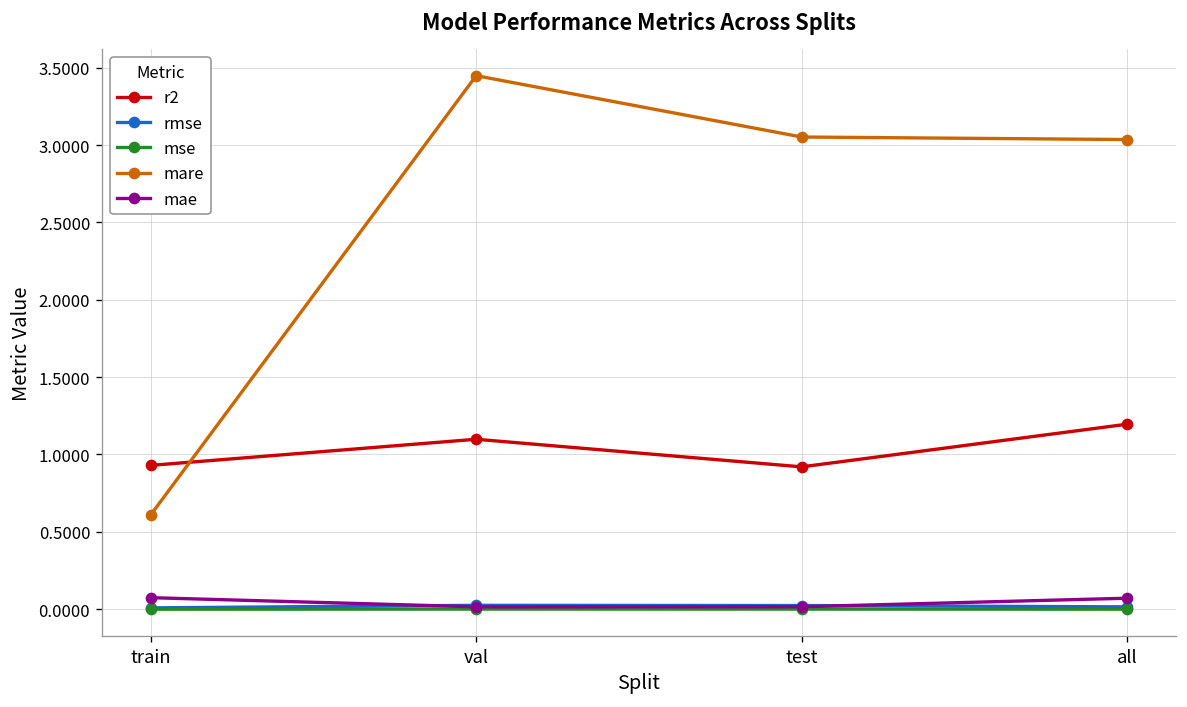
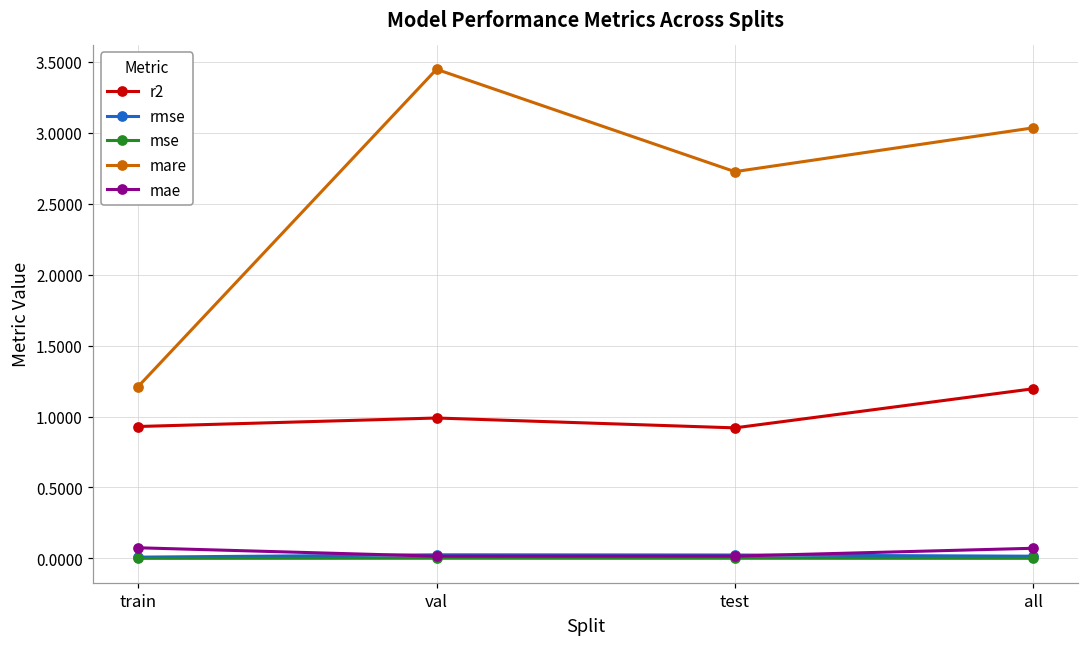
mare, train: 0.61 -> 1.21
r2, val: 1.10 -> 0.99
mare, test: 3.05 -> 2.73
